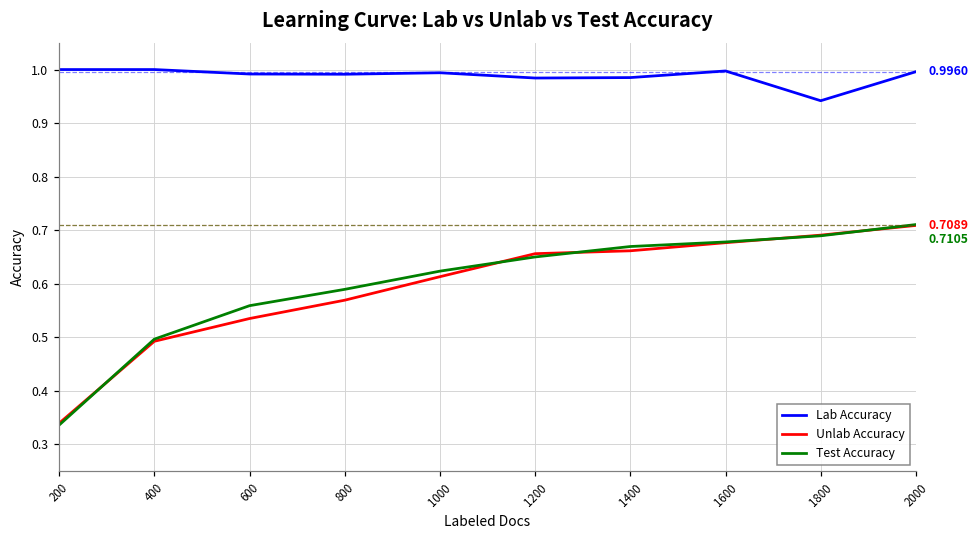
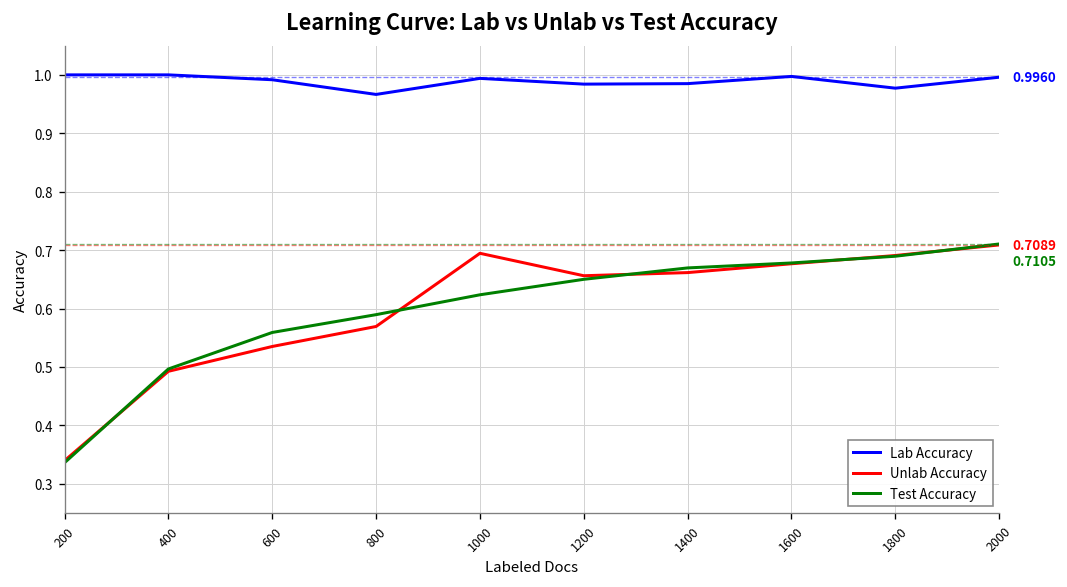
Lab Accuracy, 800: 0.99 -> 0.97
Unlab Accuracy, 1000: 0.61 -> 0.69
Lab Accuracy, 1800: 0.94 -> 0.98
